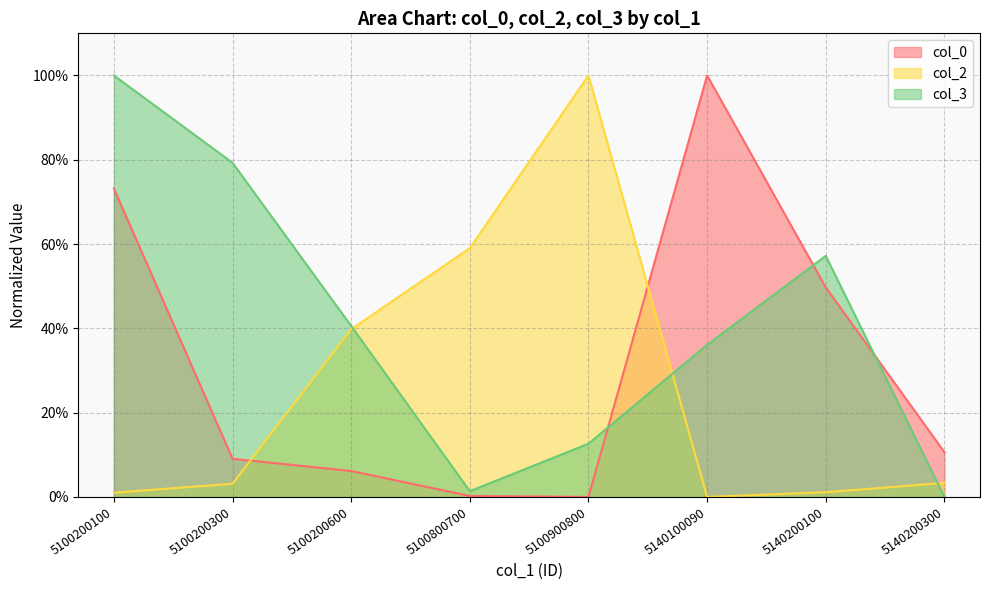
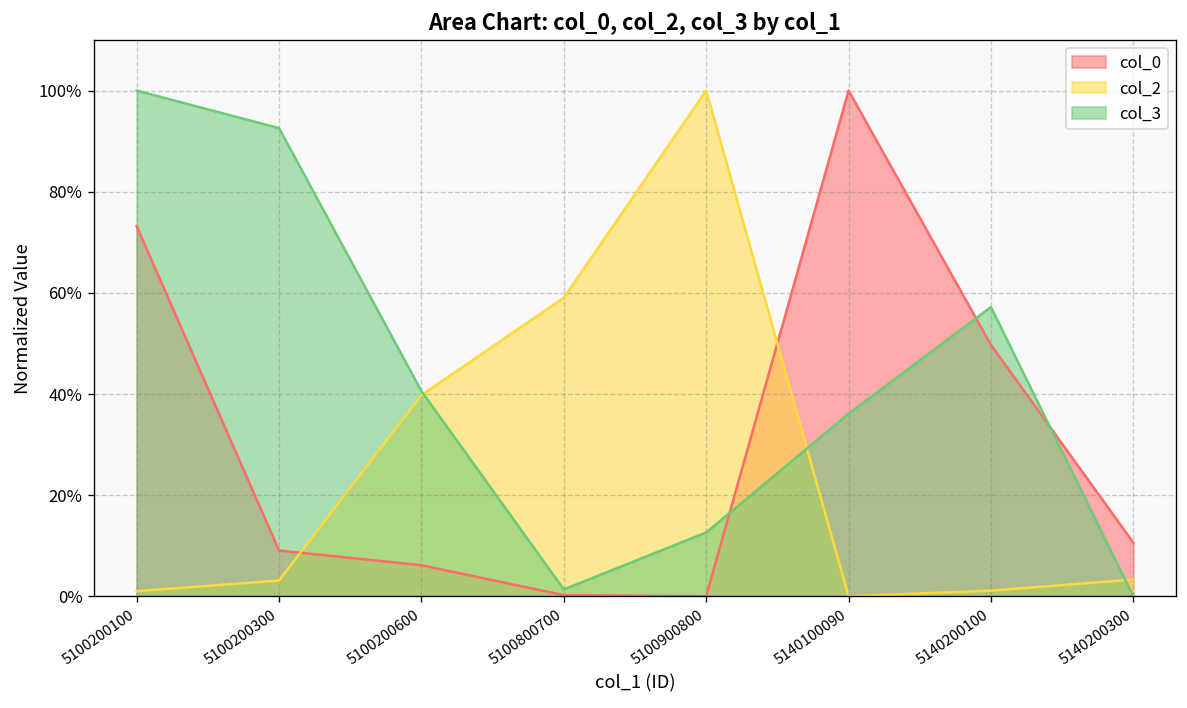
col_3, 5100200300: 79% -> 93%
